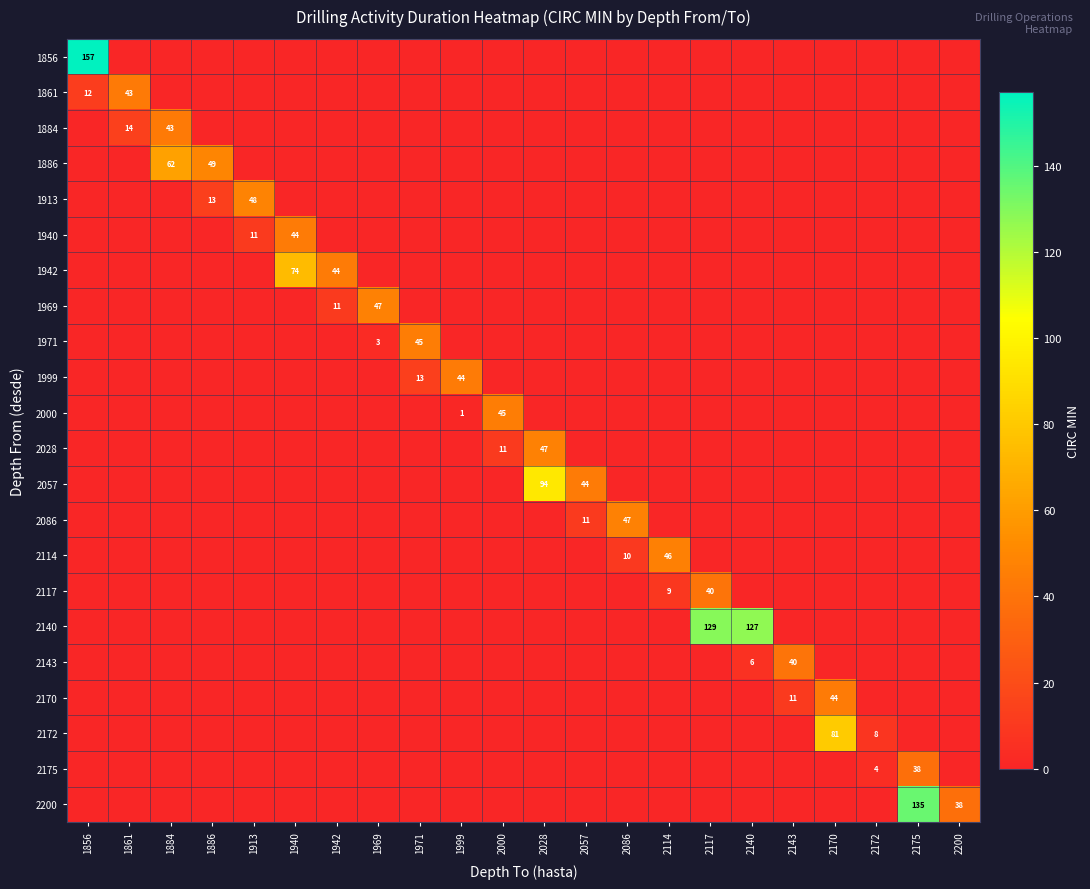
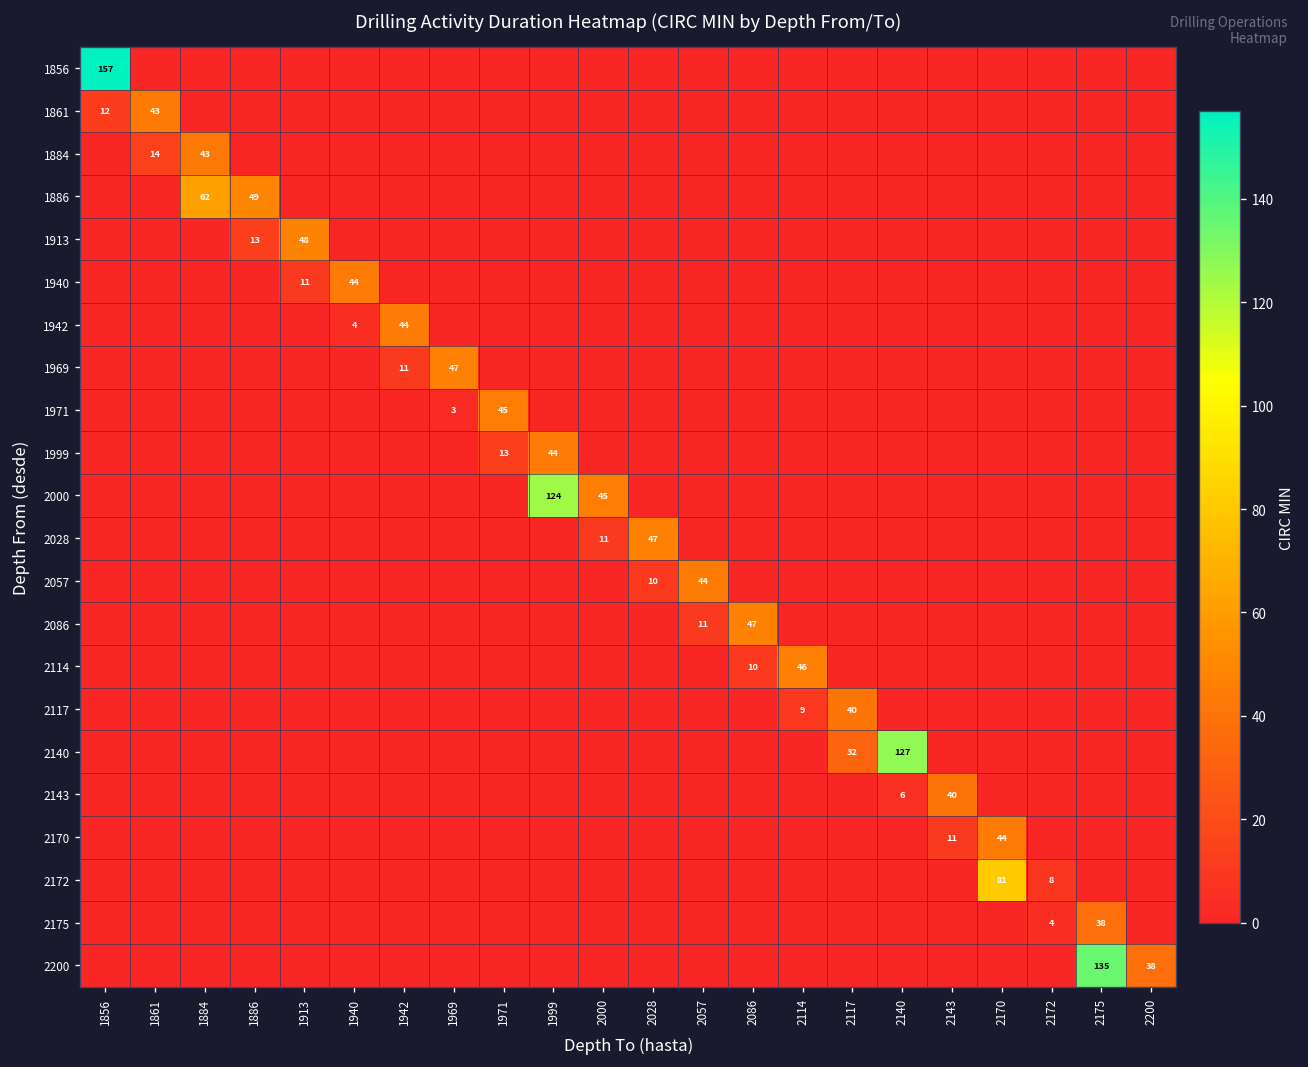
1942, 1940: 74 -> 4
2000, 1999: 1 -> 124
2057, 2028: 94 -> 10
2140, 2117: 129 -> 32
